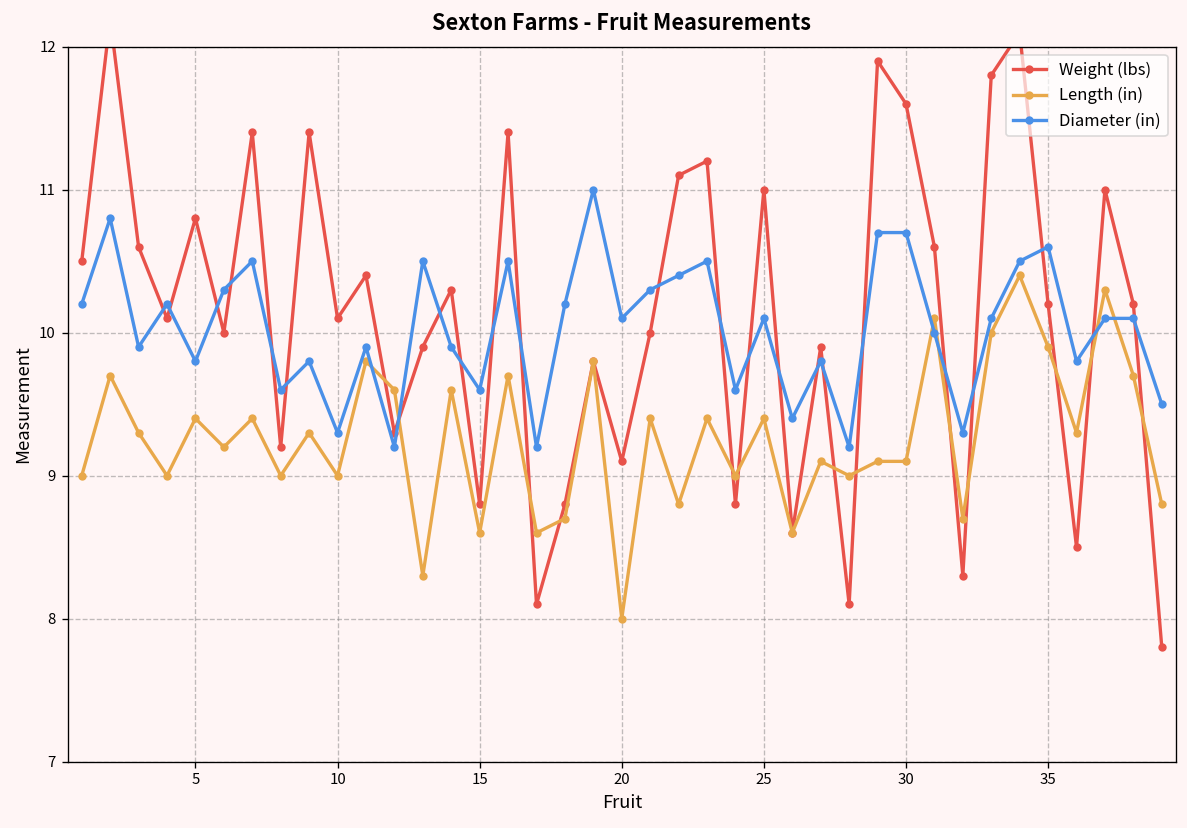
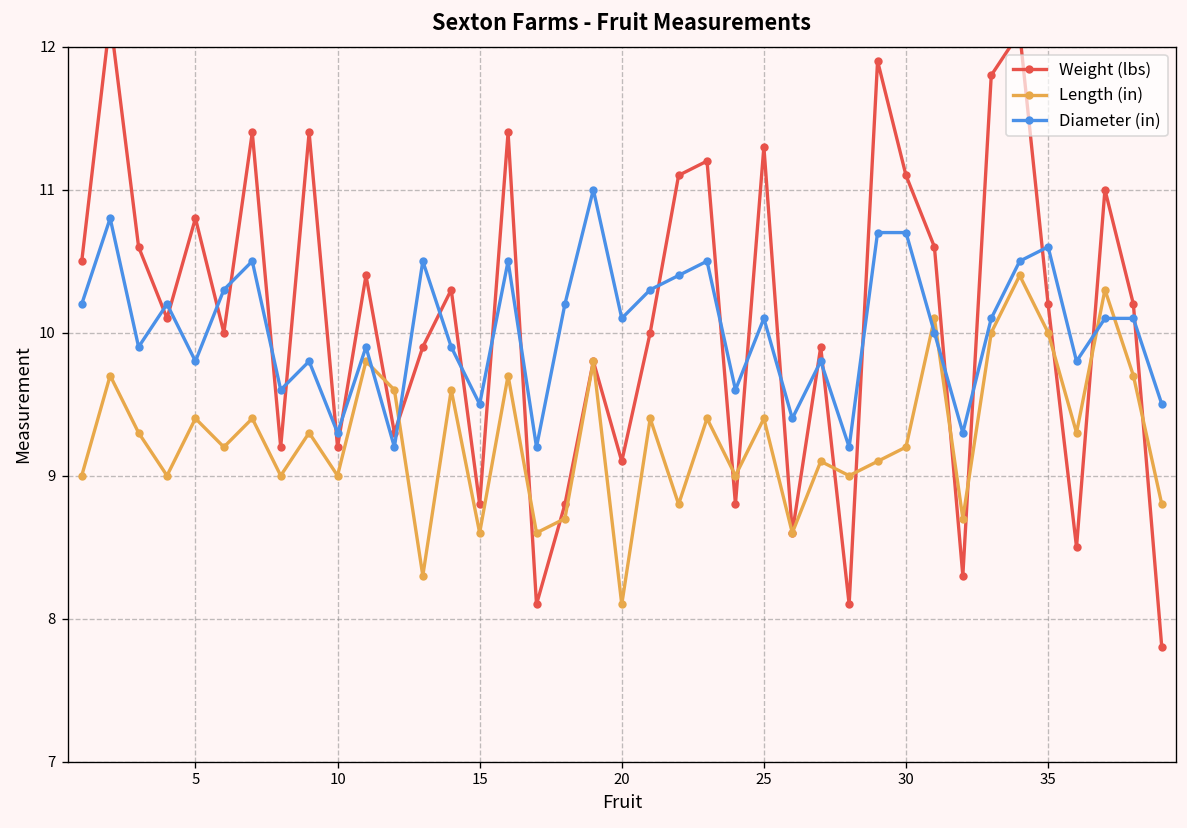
Weight (lbs), 10: 10.1 -> 9.2
Diameter (in), 15: 9.6 -> 9.5
Length (in), 20: 8.0 -> 8.1
Weight (lbs), 25: 11.0 -> 11.3
Weight (lbs), 30: 11.6 -> 11.1
Length (in), 30: 9.1 -> 9.2
Length (in), 35: 9.9 -> 10.0
